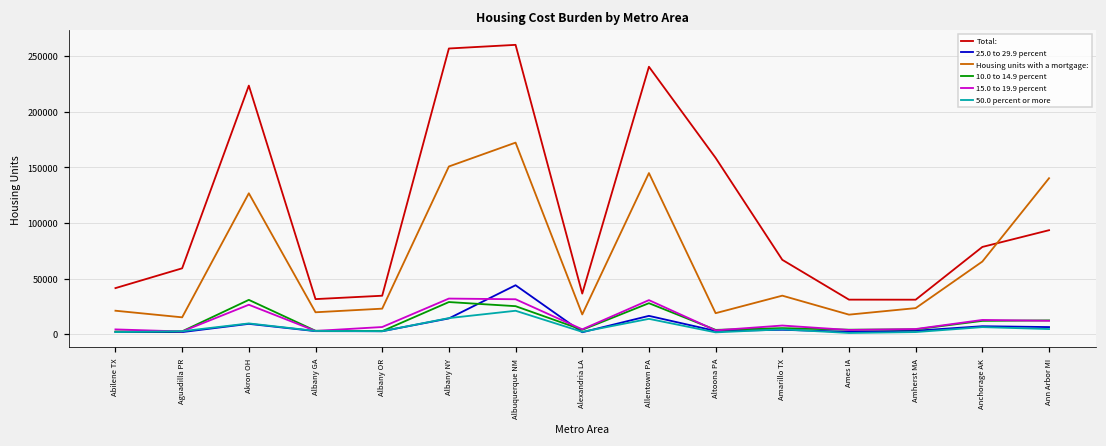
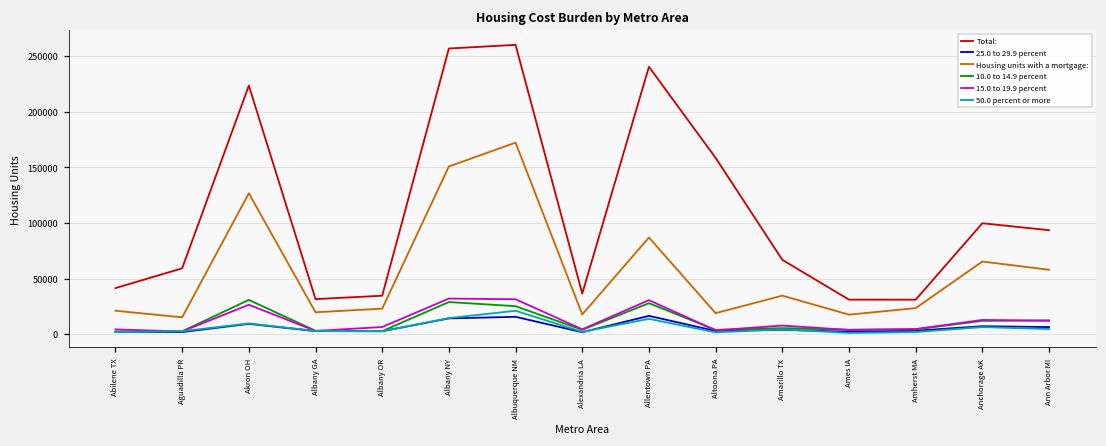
25.0 to 29.9 percent, Albuquerque NM: 44000 -> 16000
Housing units with a mortgage:, Allentown PA: 145000 -> 87000
Total:, Anchorage AK: 78000 -> 100000
Housing units with a mortgage:, Ann Arbor MI: 140000 -> 58000
